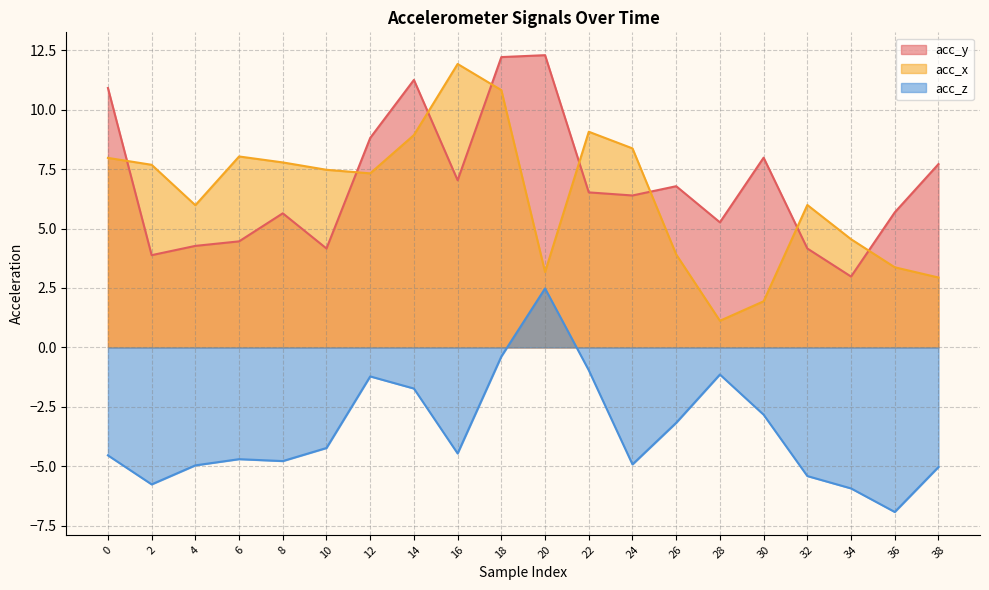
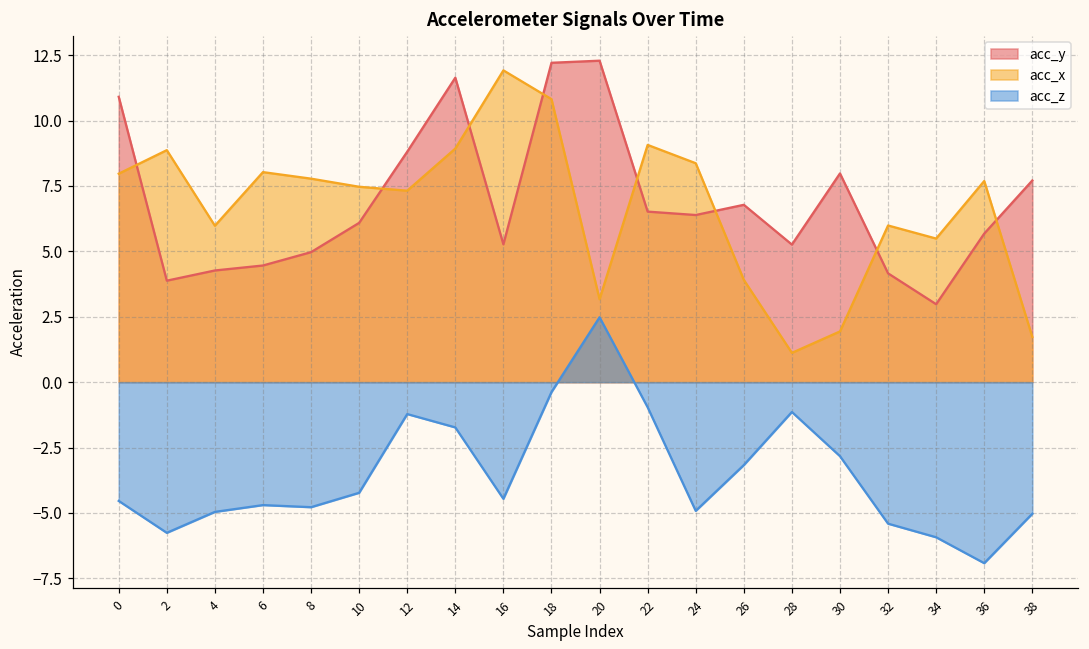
acc_x, 2: 7.7 -> 8.9
acc_y, 8: 5.6 -> 5.0
acc_y, 10: 4.2 -> 6.1
acc_y, 14: 11.3 -> 11.6
acc_y, 16: 7.0 -> 5.3
acc_x, 34: 4.6 -> 5.5
acc_x, 36: 3.4 -> 7.7
acc_x, 38: 2.9 -> 1.7
